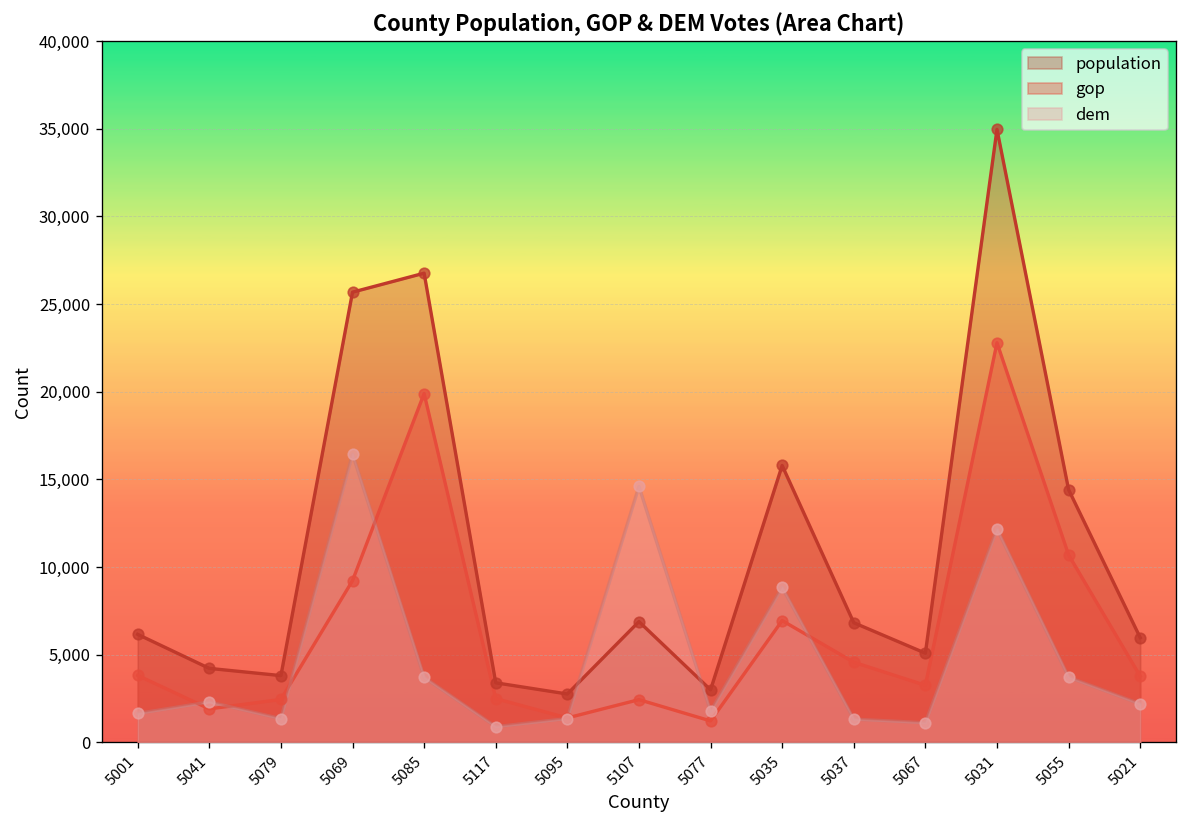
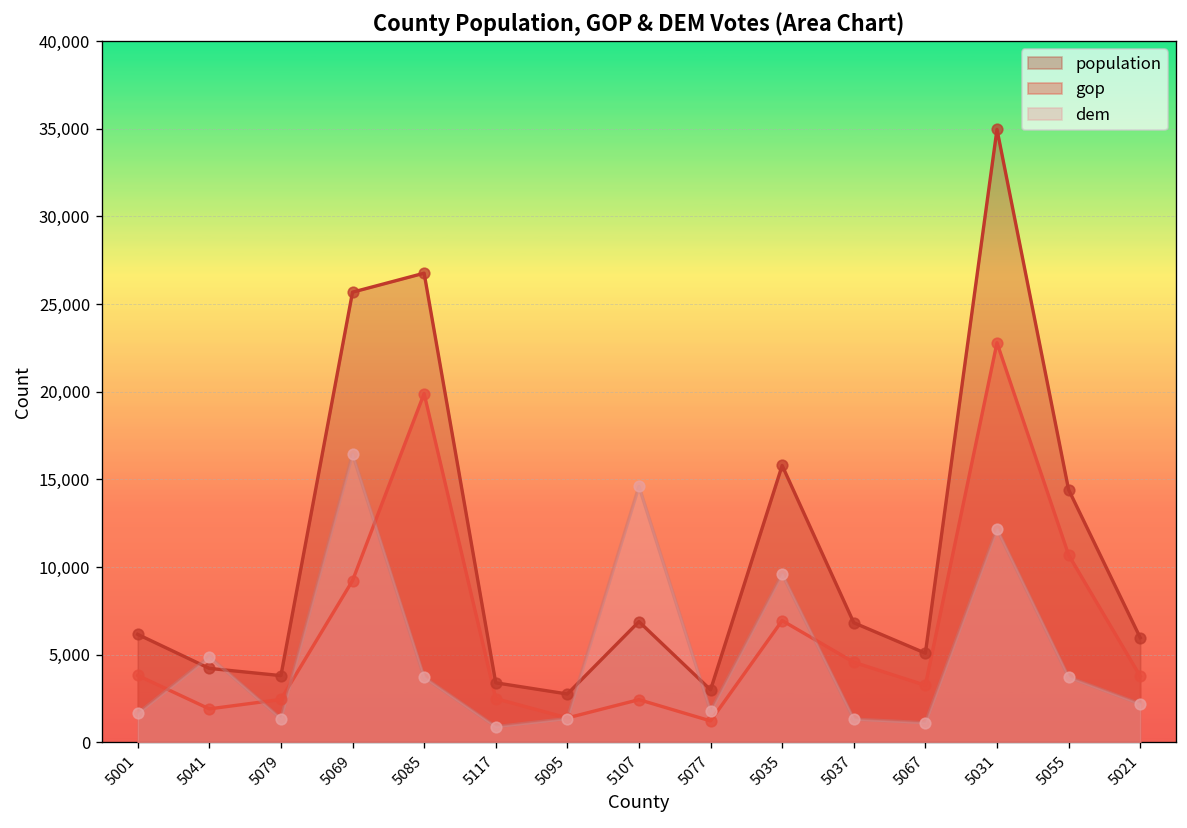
dem, 5041: 2,300 -> 4,900
dem, 5035: 8,800 -> 9,600
